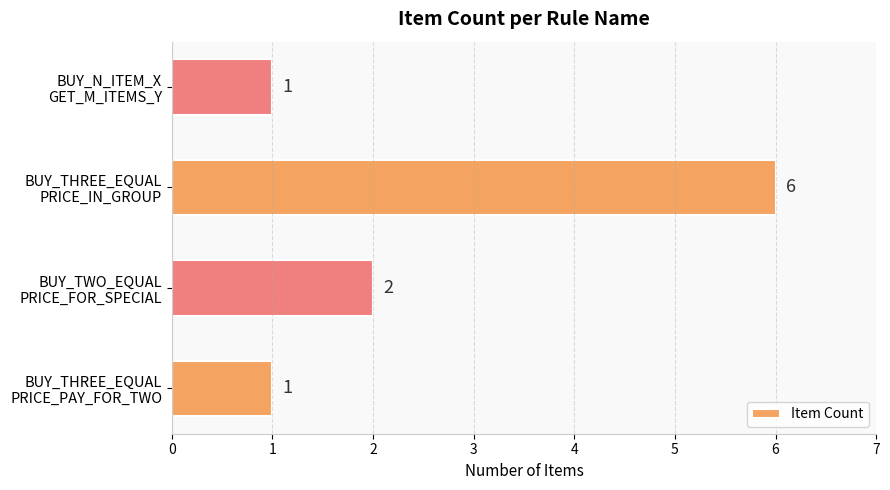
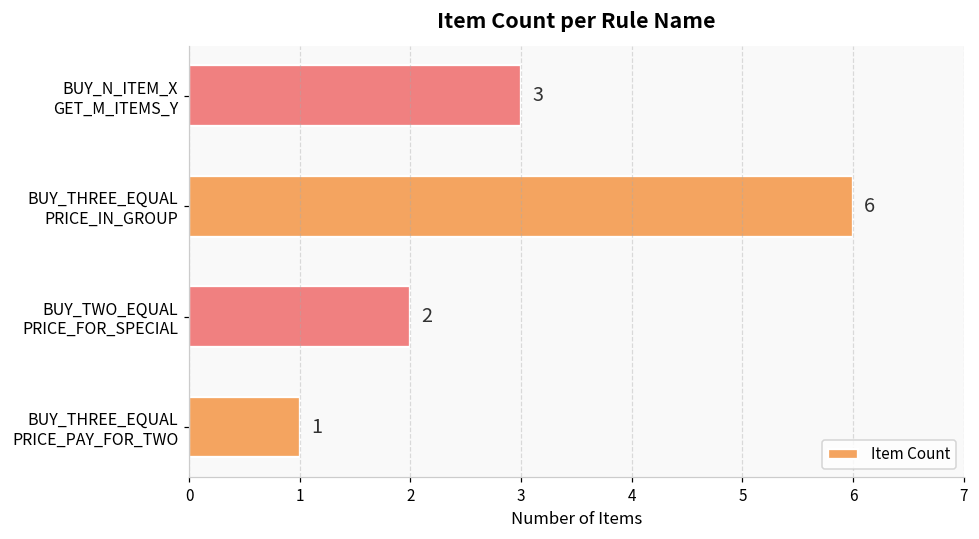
BUY_N_ITEM_X GET_M_ITEMS_Y: 1 -> 3
